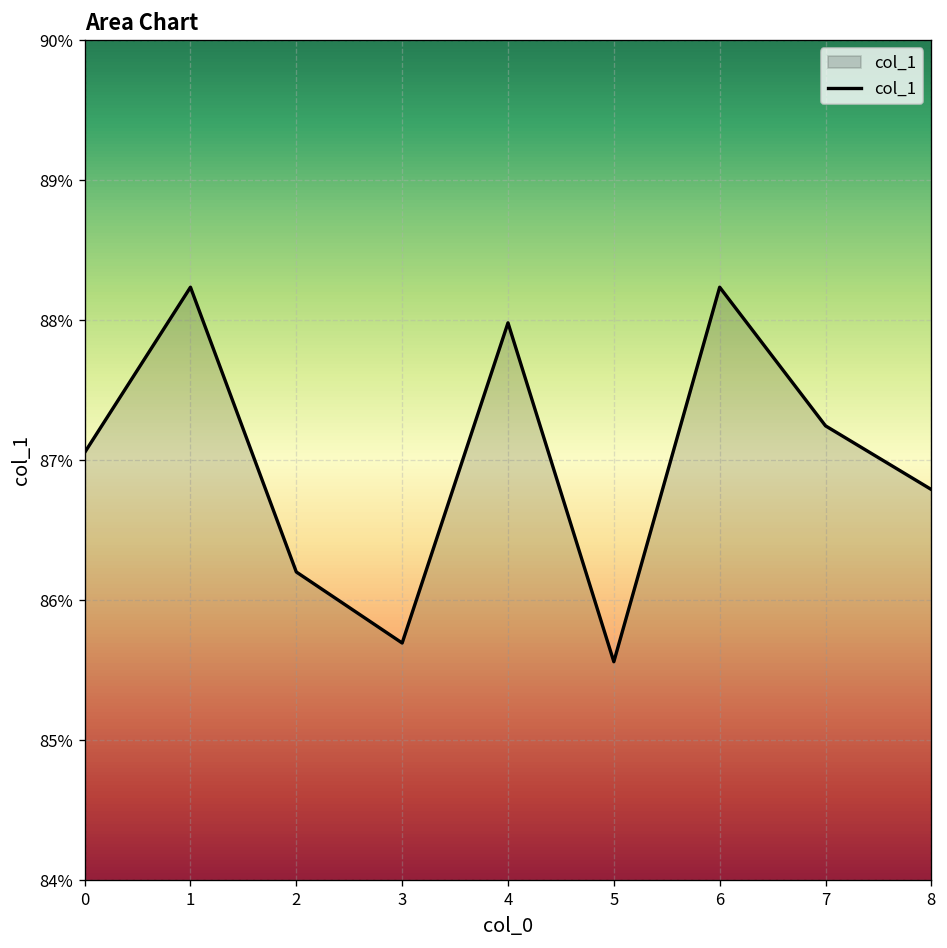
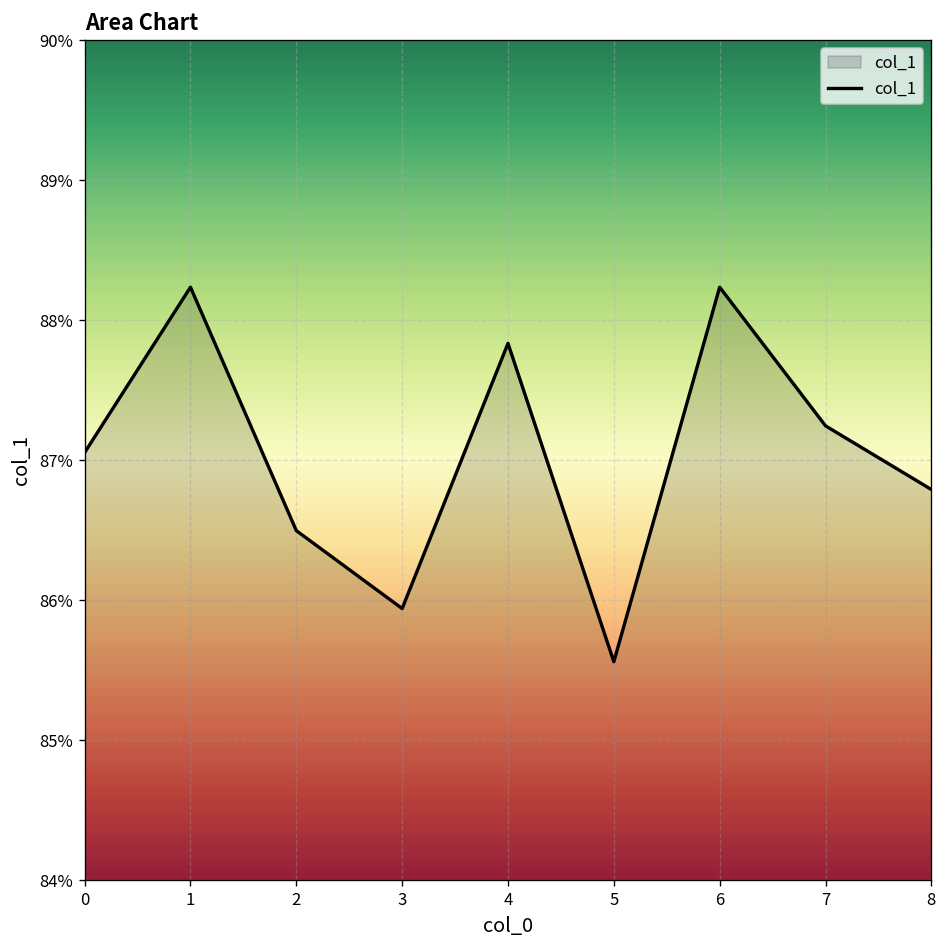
2: 86.20% -> 86.50%
3: 85.70% -> 85.94%
4: 87.98% -> 87.83%
